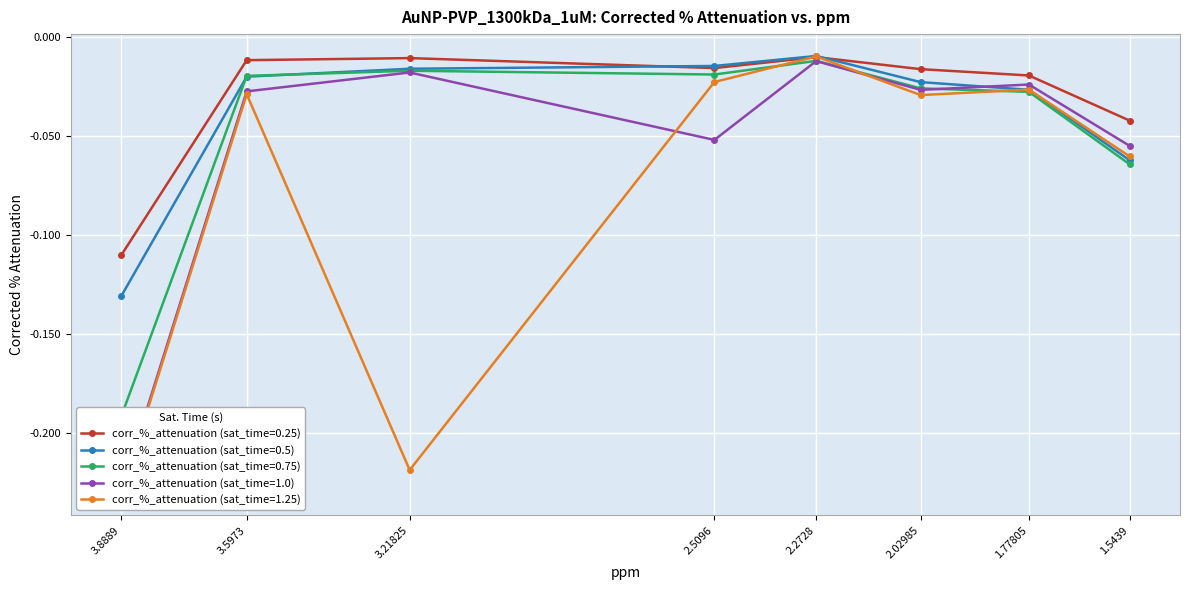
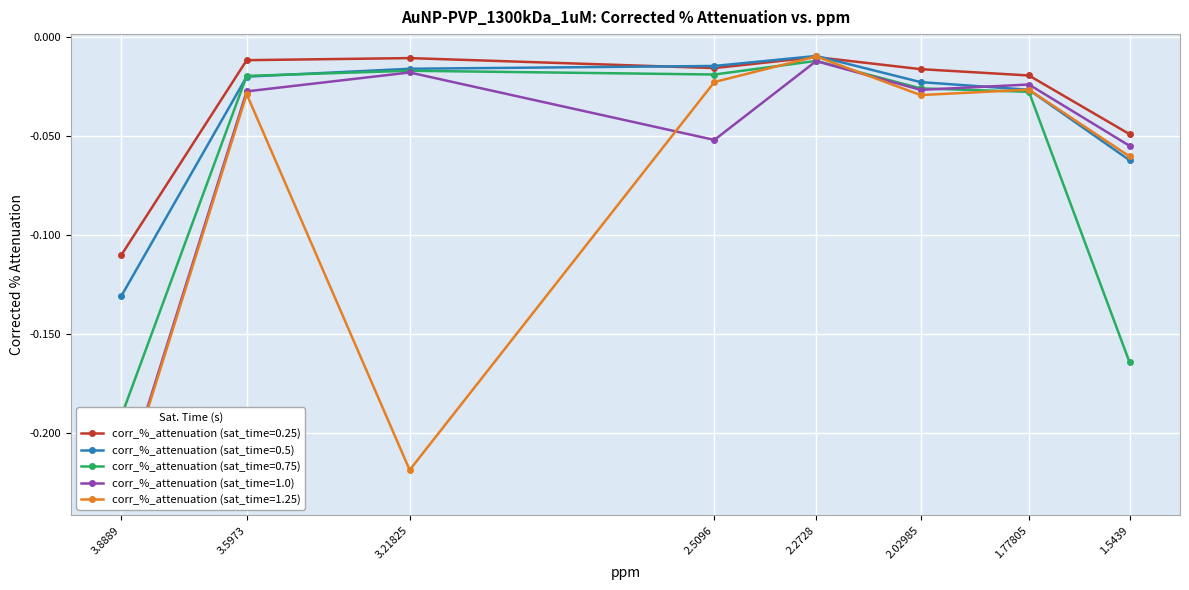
corr_%_attenuation (sat_time=0.25), 1.5439: -0.042 -> -0.049
corr_%_attenuation (sat_time=0.75), 1.5439: -0.064 -> -0.164
